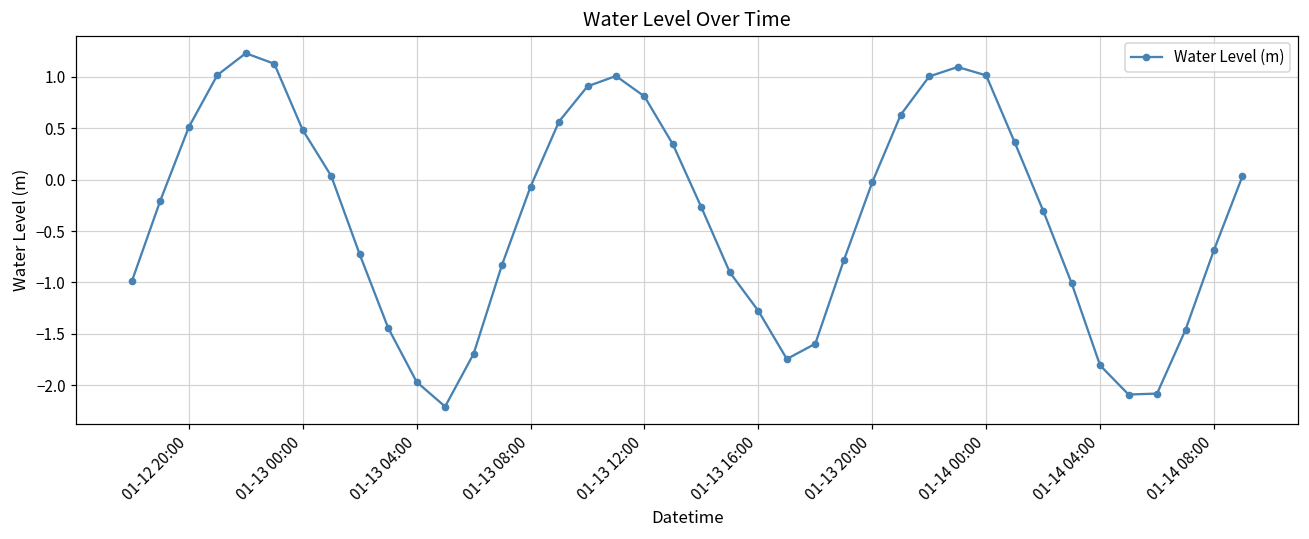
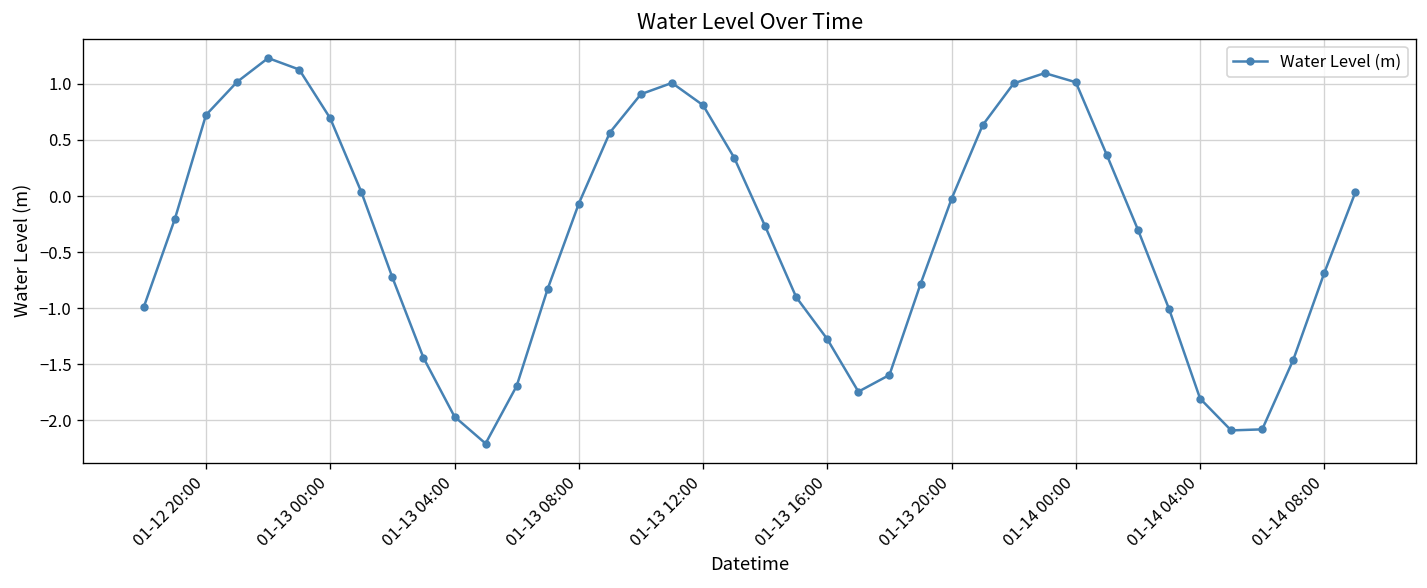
01-12 20:00: 0.5 -> 0.7
01-13 00:00: 0.5 -> 0.7
